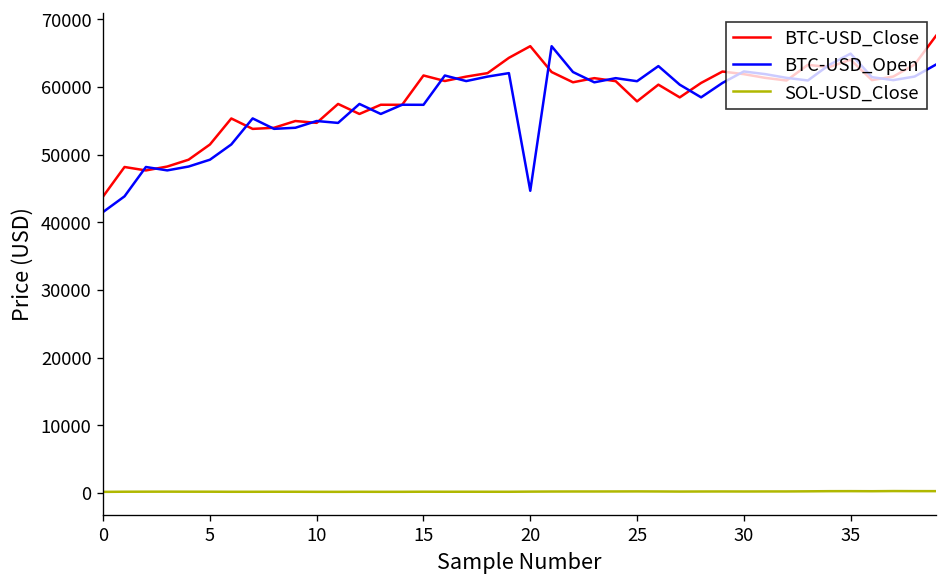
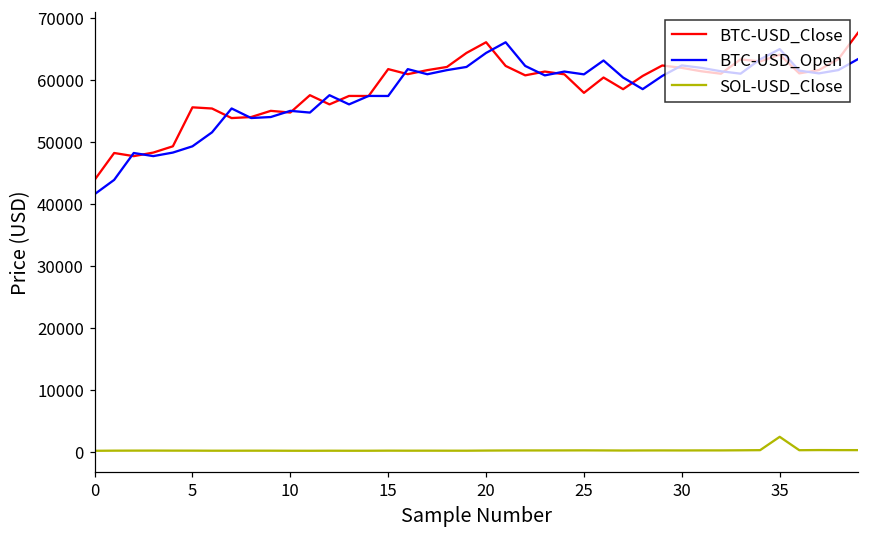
BTC-USD_Close, 5: 51000 -> 56000
BTC-USD_Open, 20: 45000 -> 64000
SOL-USD_Close, 35: 0 -> 2000
